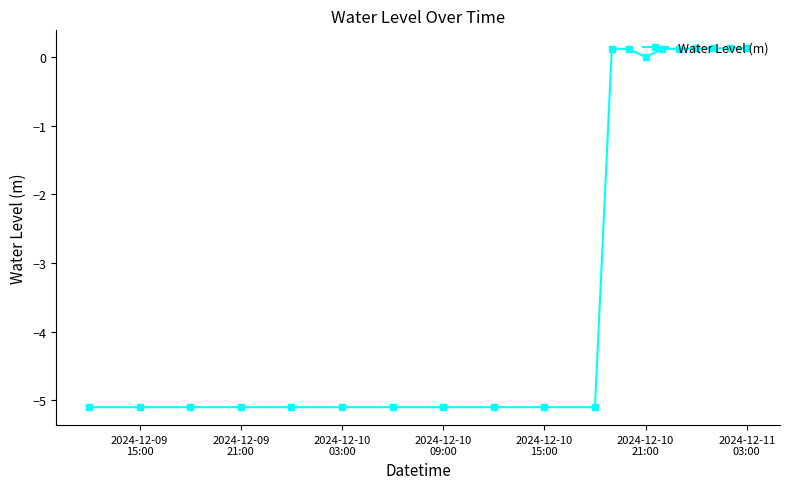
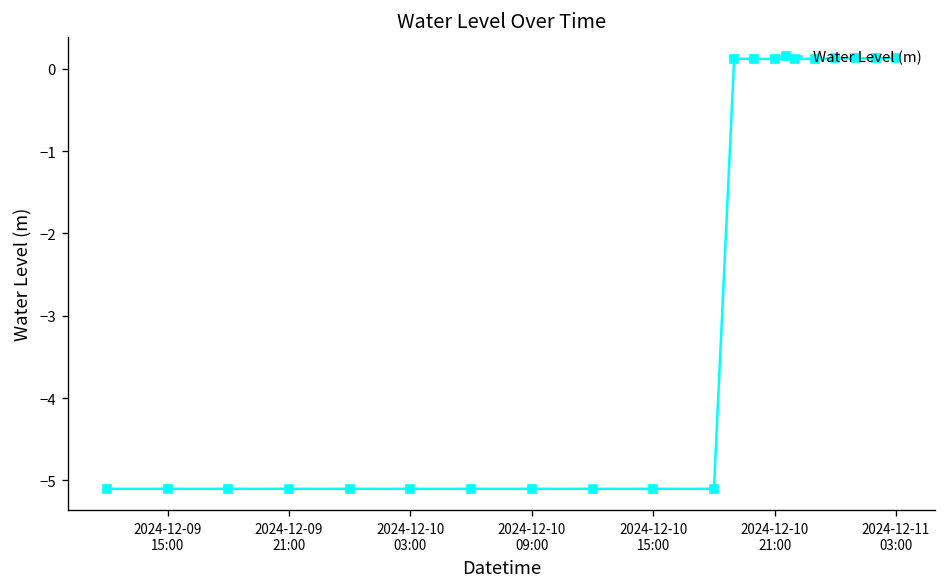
2024-12-10 21:00: 0.0 -> 0.1
